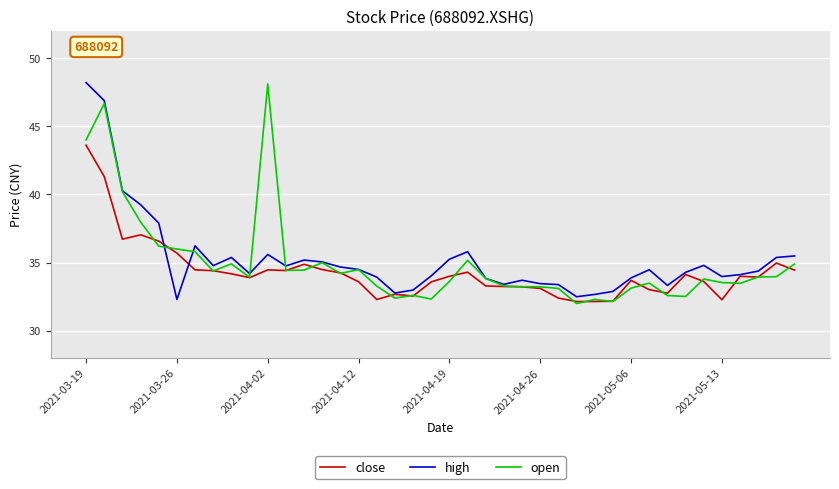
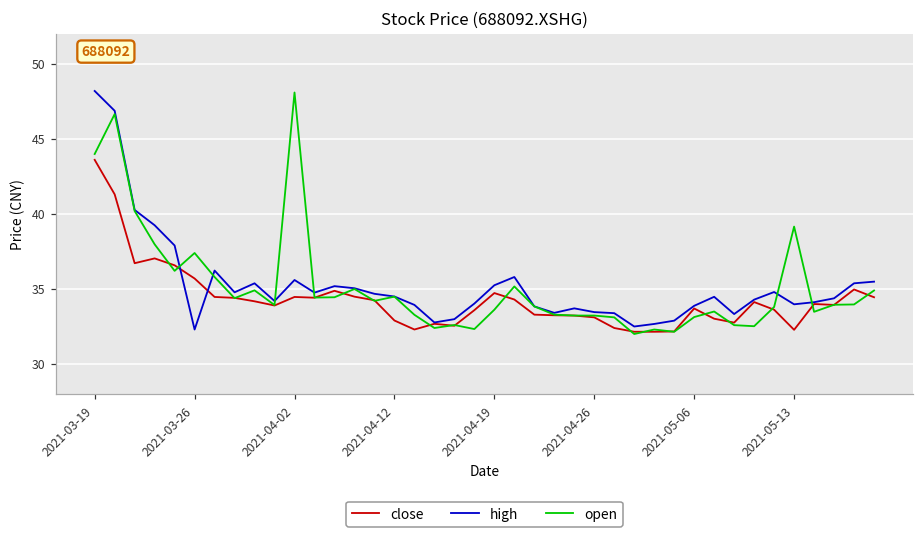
open, 2021-03-26: 36.0 -> 37.4
close, 2021-04-12: 33.6 -> 32.9
close, 2021-04-19: 34.0 -> 34.7
open, 2021-05-13: 33.5 -> 39.2
